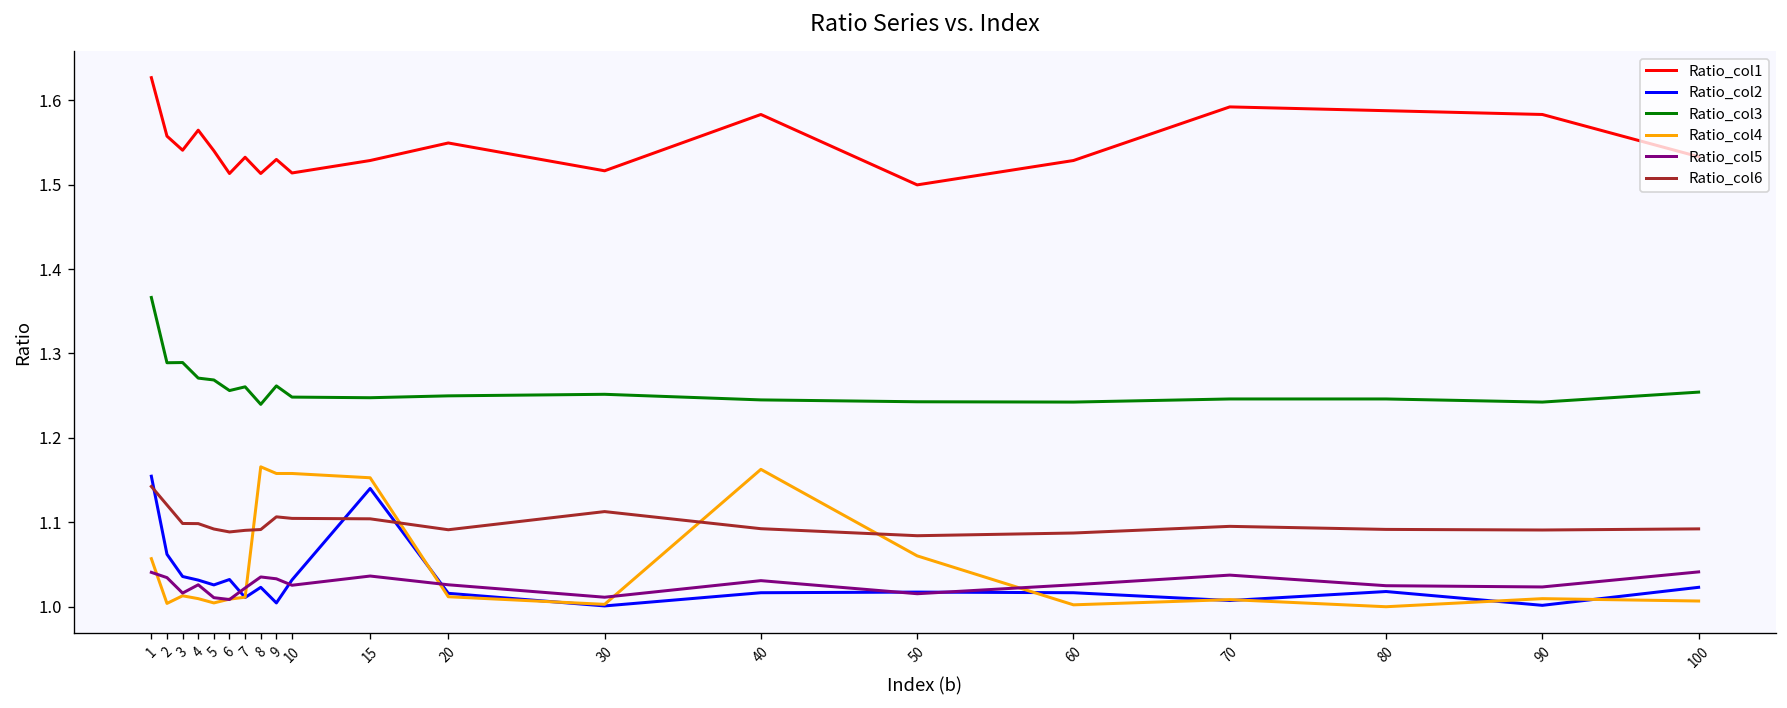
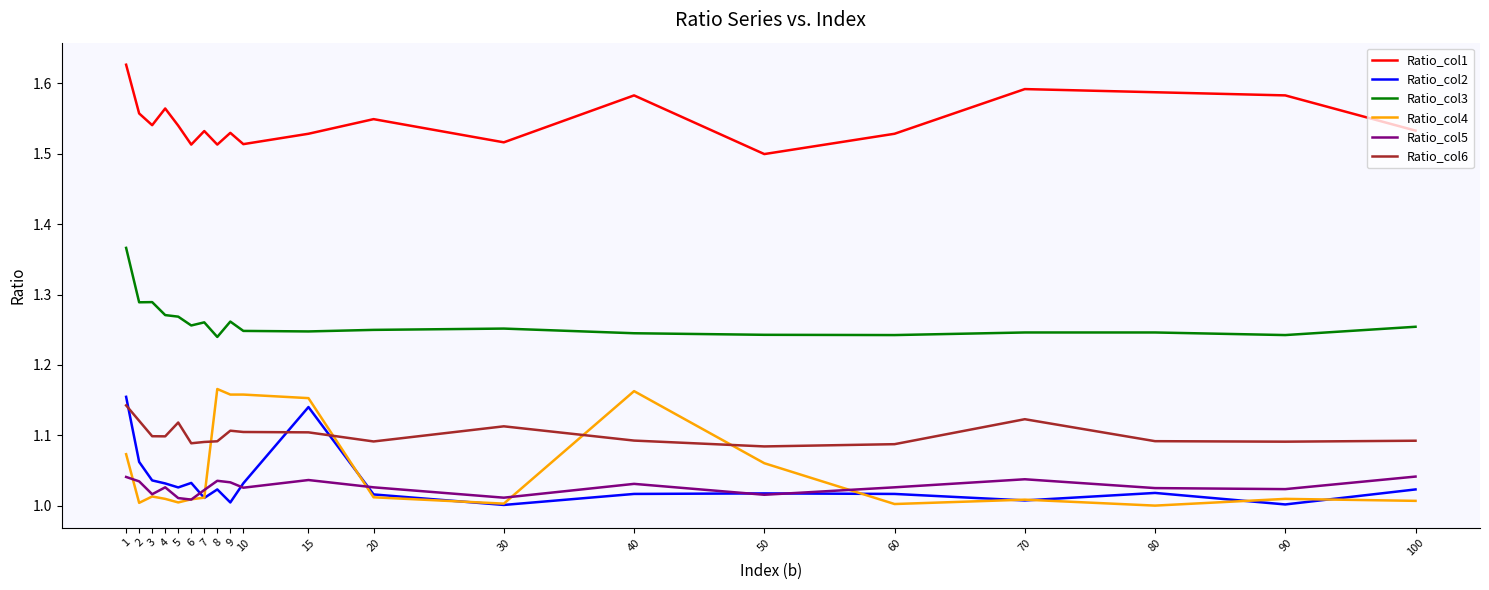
Ratio_col4, 1: 1.06 -> 1.07
Ratio_col6, 5: 1.09 -> 1.12
Ratio_col6, 70: 1.10 -> 1.12
